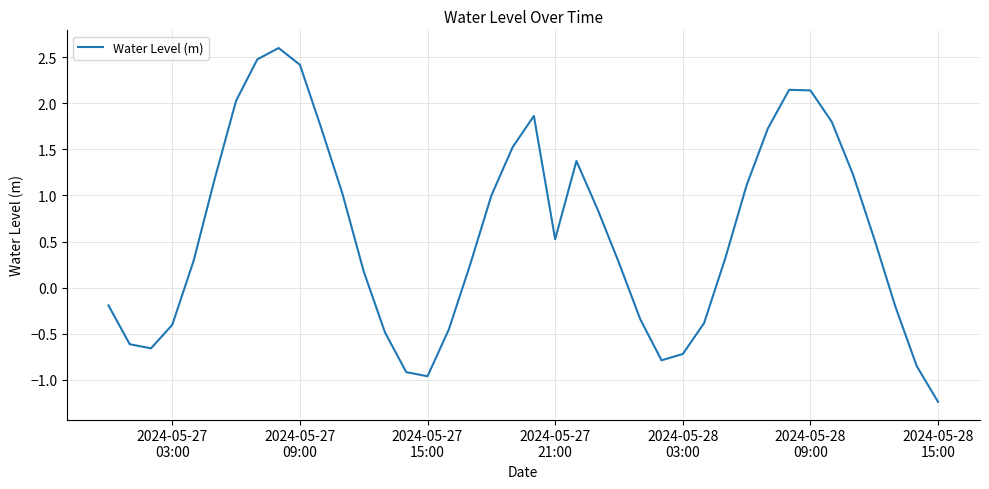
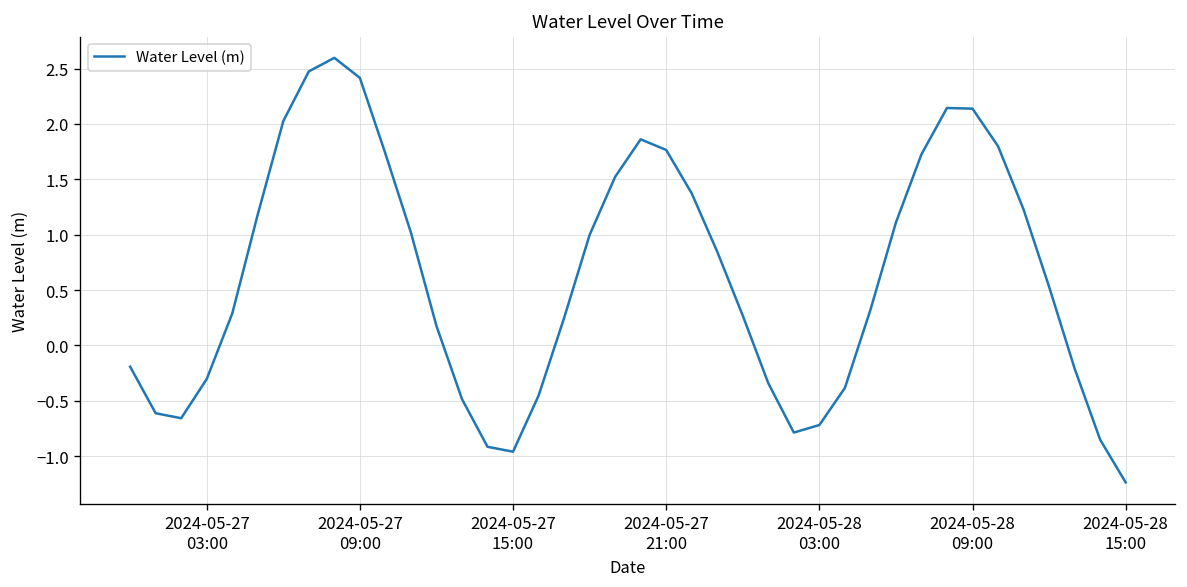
2024-05-27 03:00: -0.4 -> -0.3
2024-05-27 21:00: 0.5 -> 1.8
